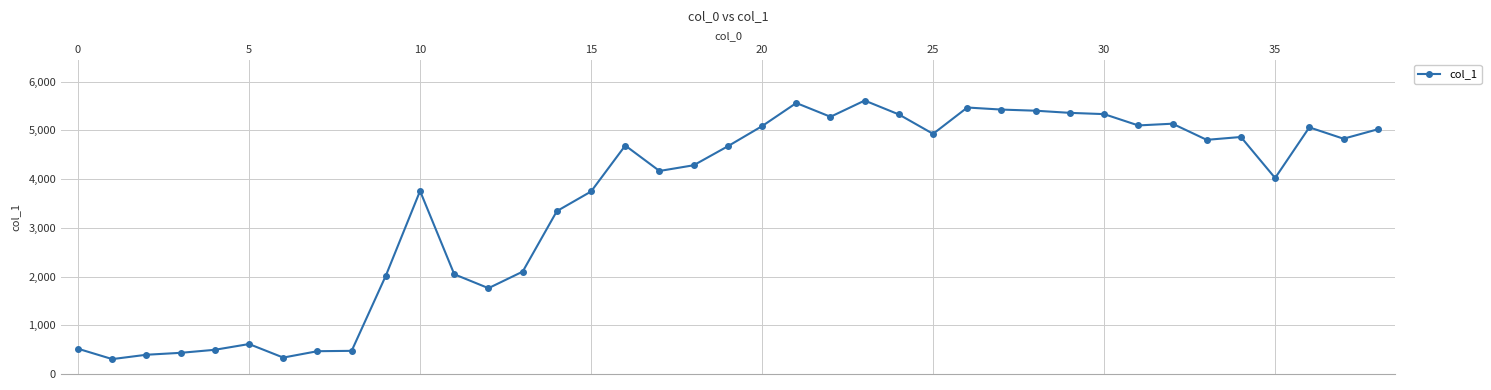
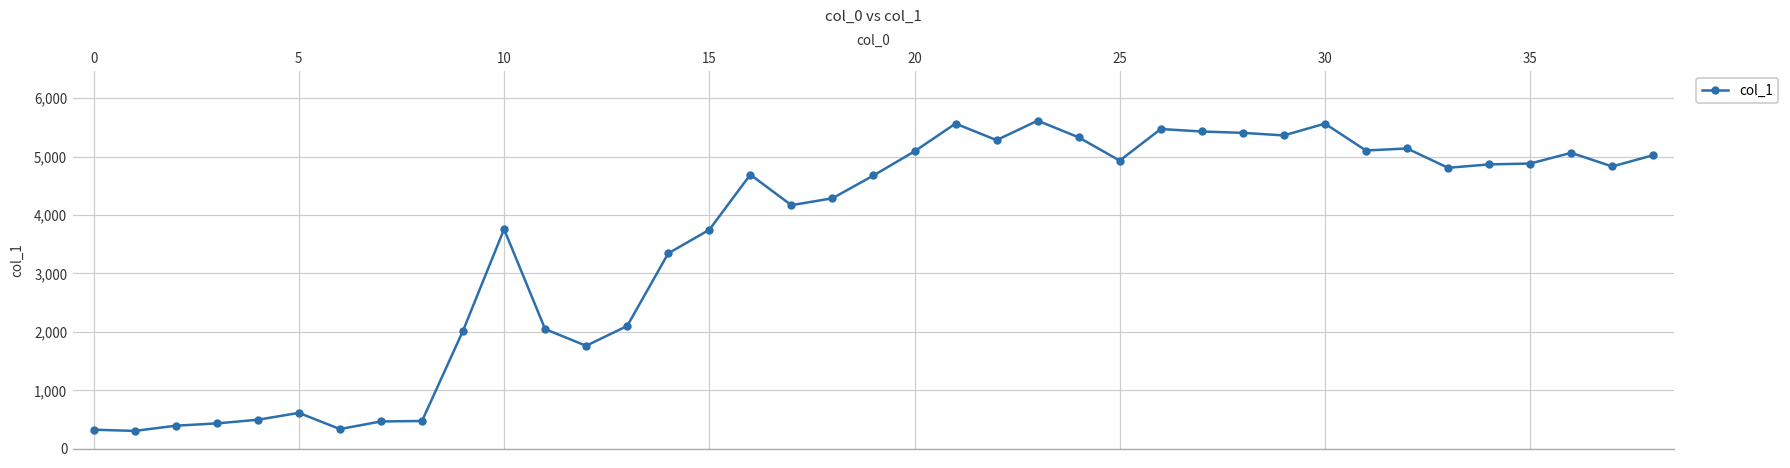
0: 500 -> 300
30: 5,300 -> 5,600
35: 4,000 -> 4,900
